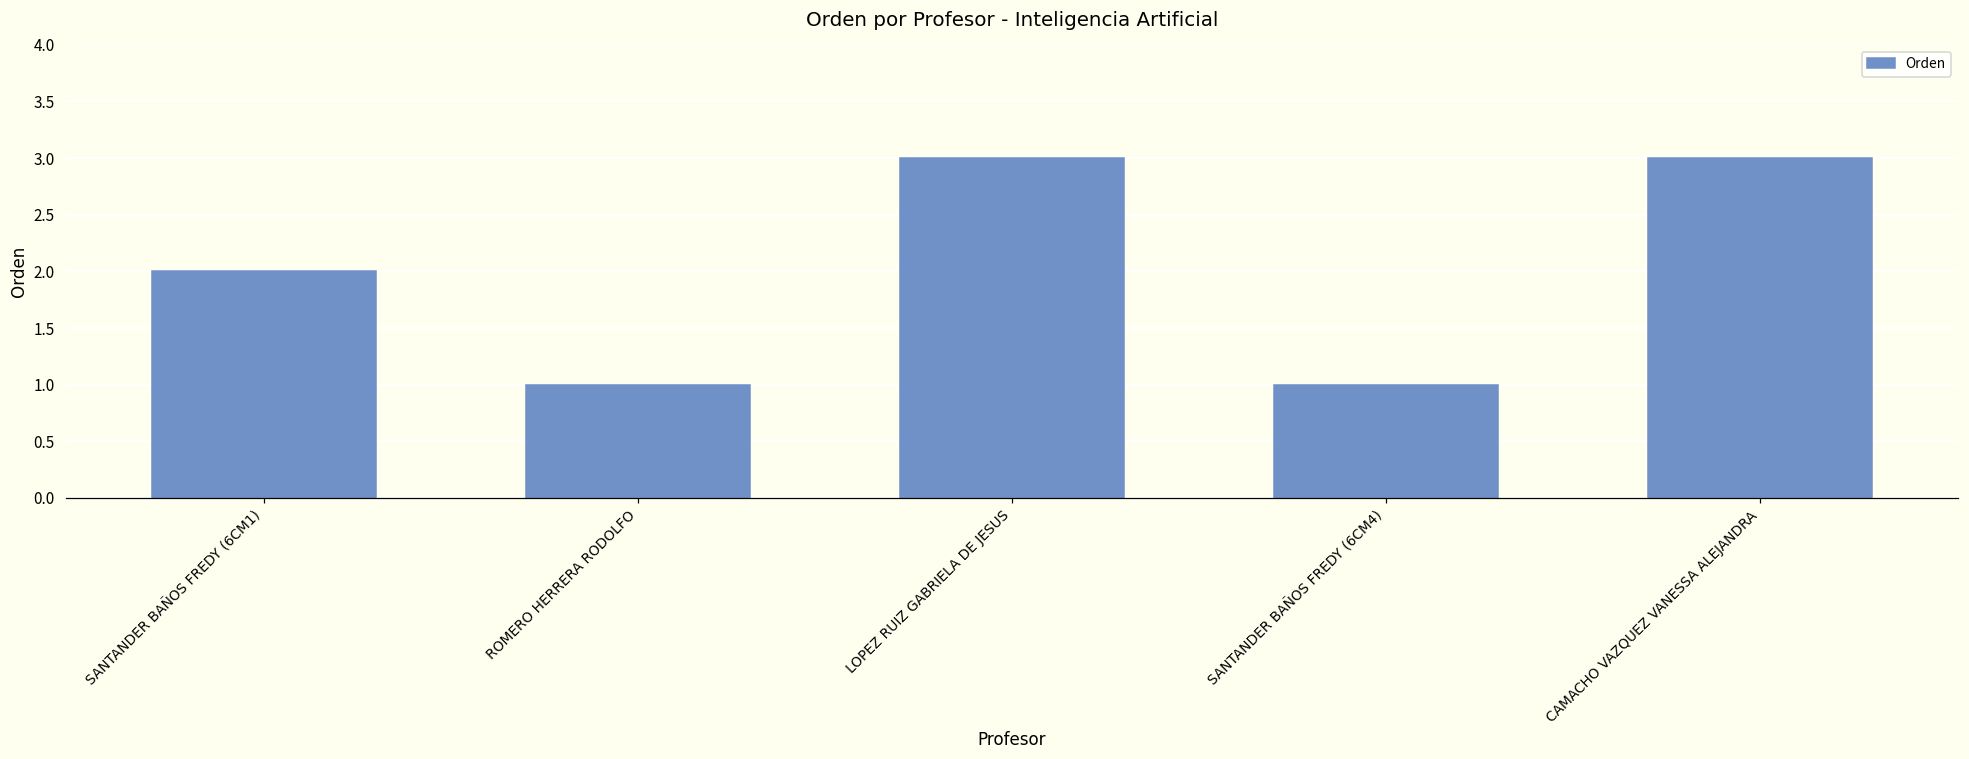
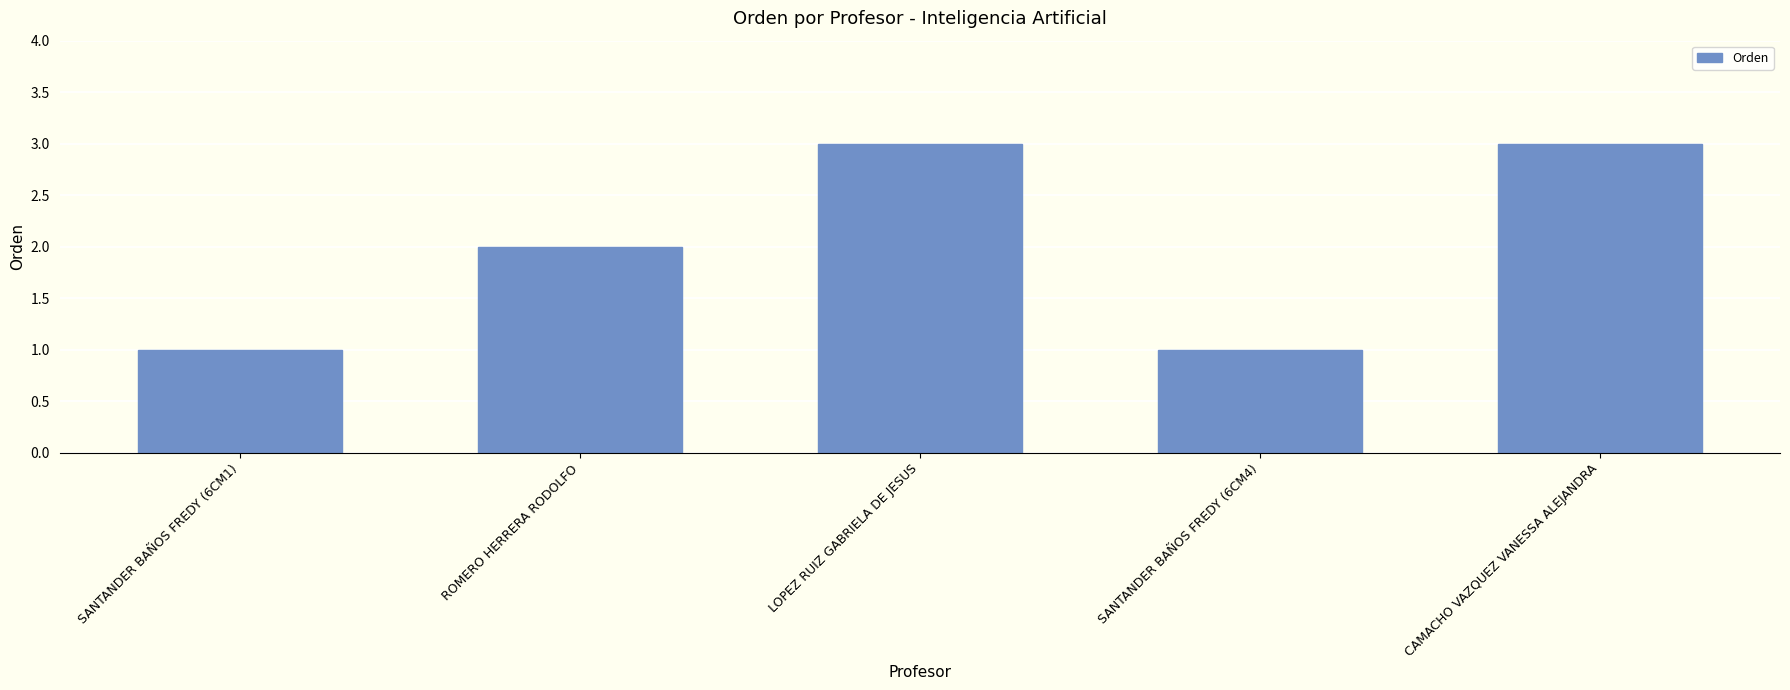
SANTANDER BAÑOS FREDY (6CM1): 2 -> 1
ROMERO HERRERA RODOLFO: 1 -> 2
